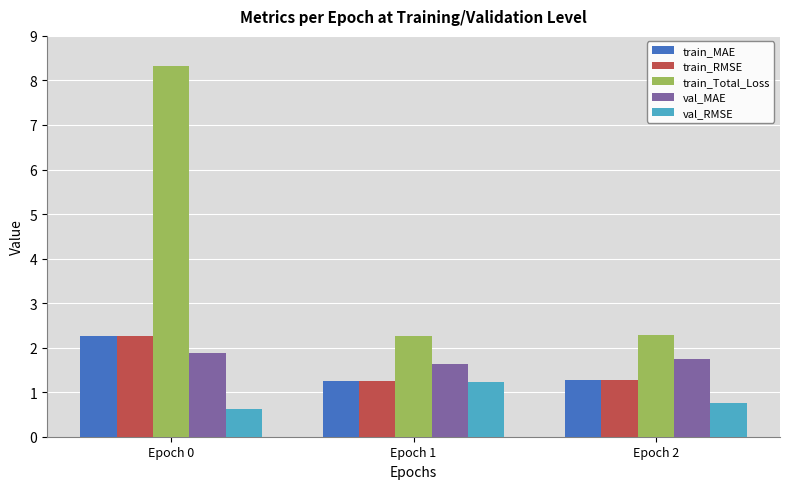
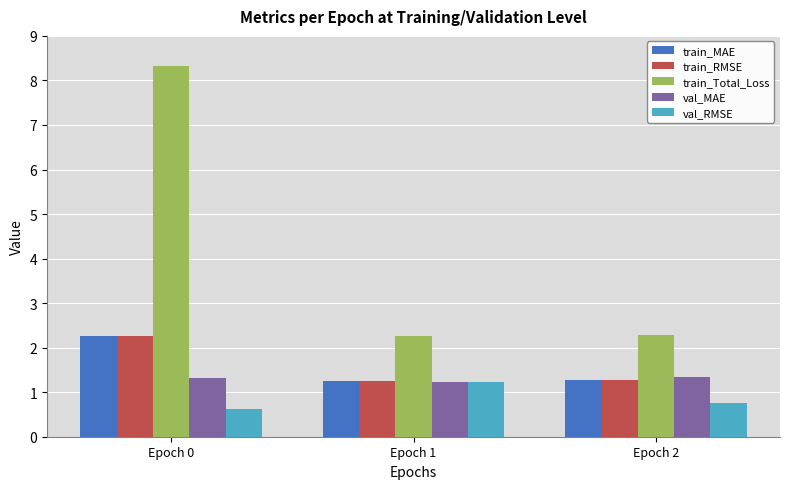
val_MAE, Epoch 0: 1.9 -> 1.3
val_MAE, Epoch 1: 1.6 -> 1.2
val_MAE, Epoch 2: 1.7 -> 1.3
